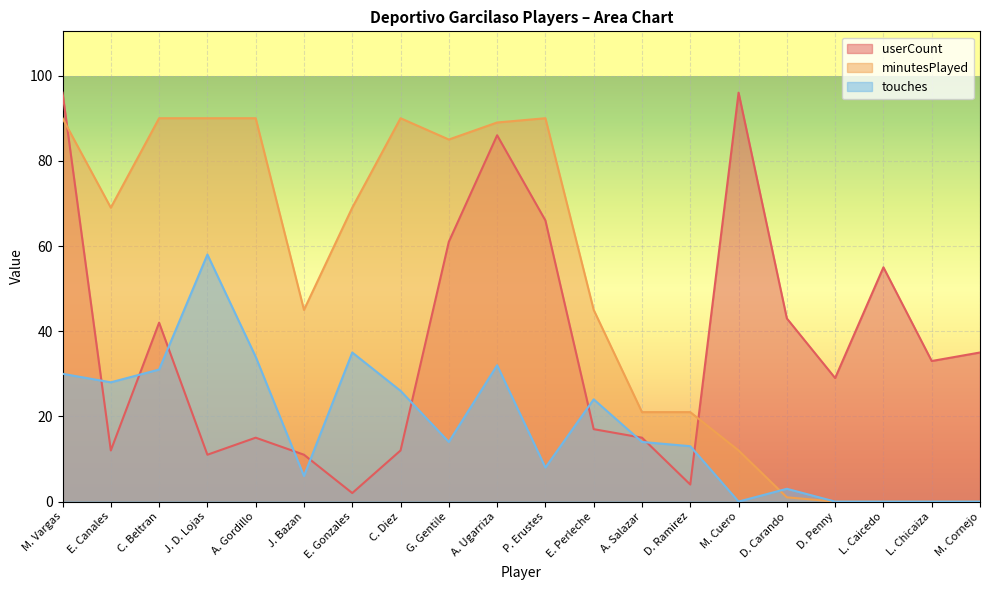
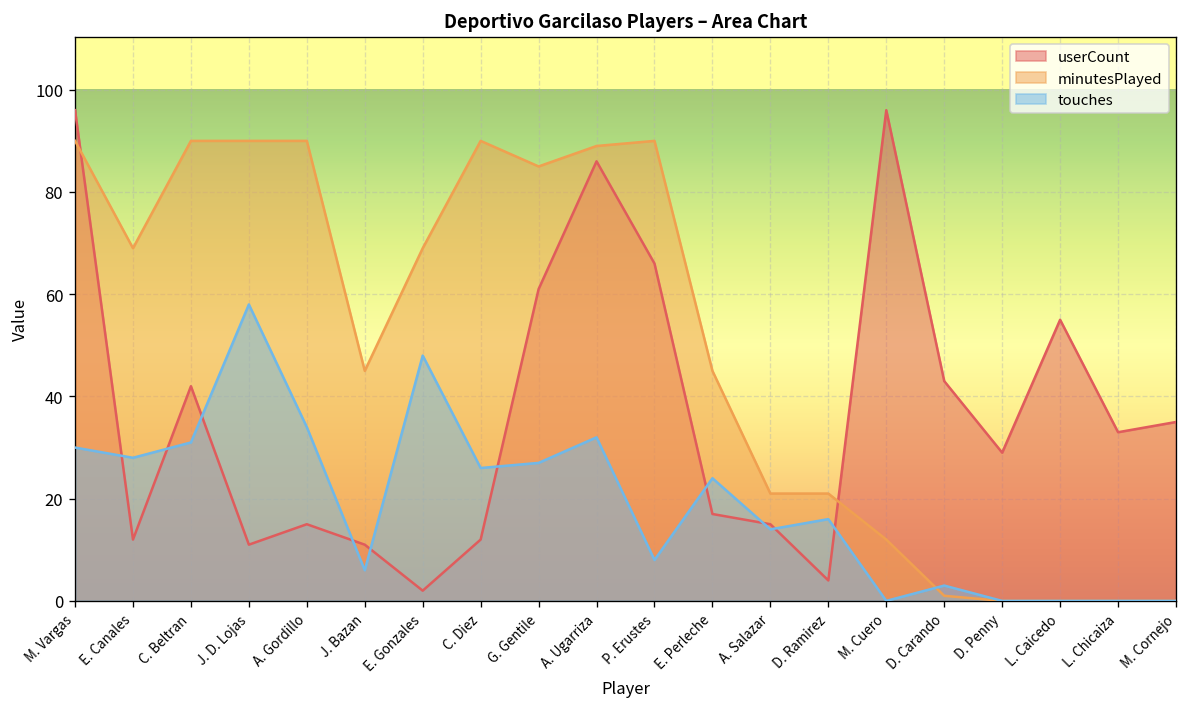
touches, E. Gonzales: 35 -> 48
touches, G. Gentile: 14 -> 27
touches, D. Ramirez: 13 -> 16
